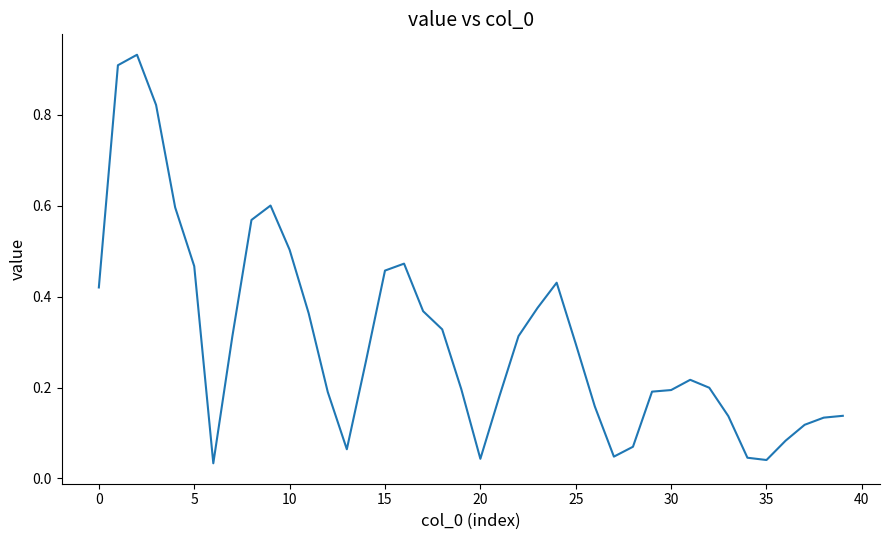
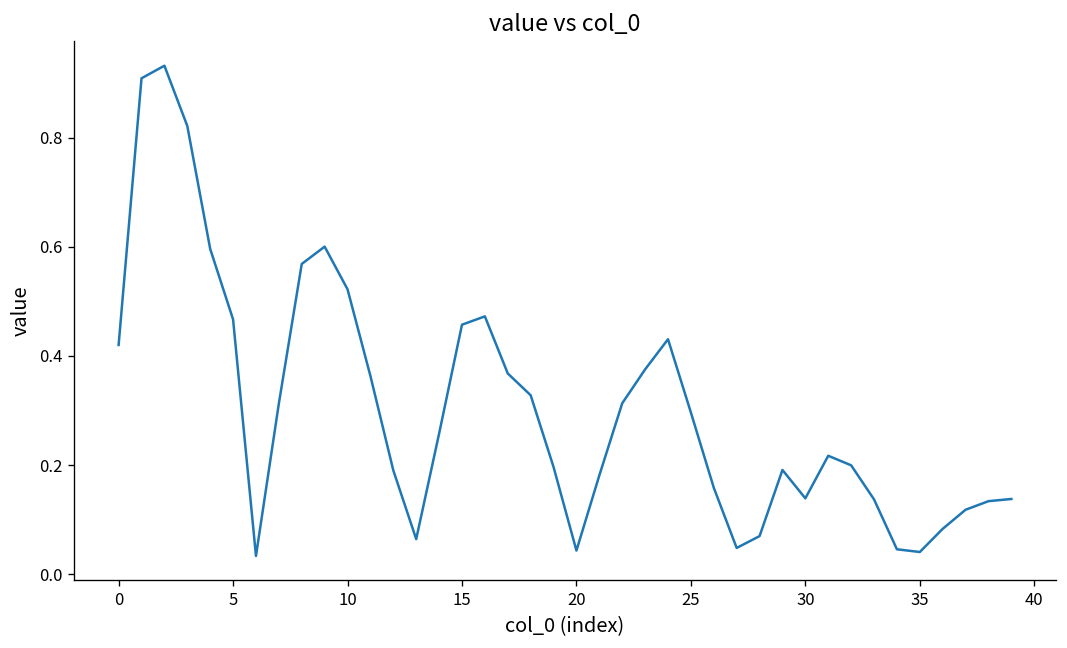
10: 0.50 -> 0.52
30: 0.19 -> 0.14
